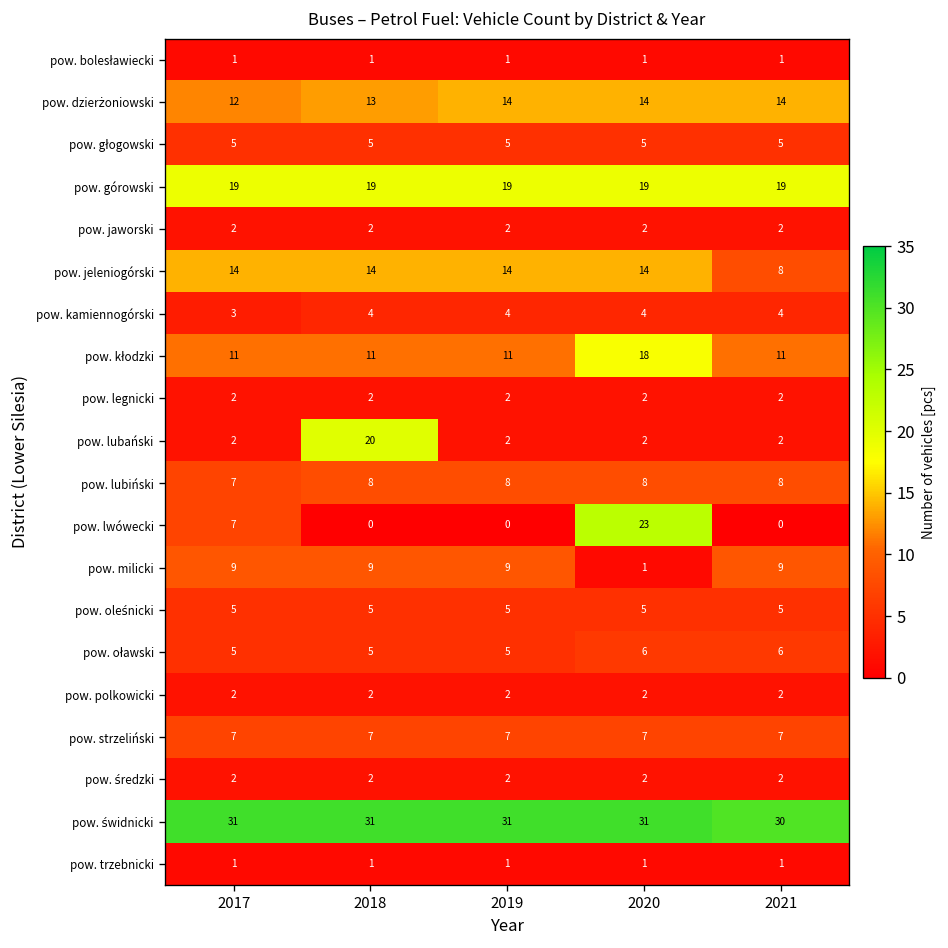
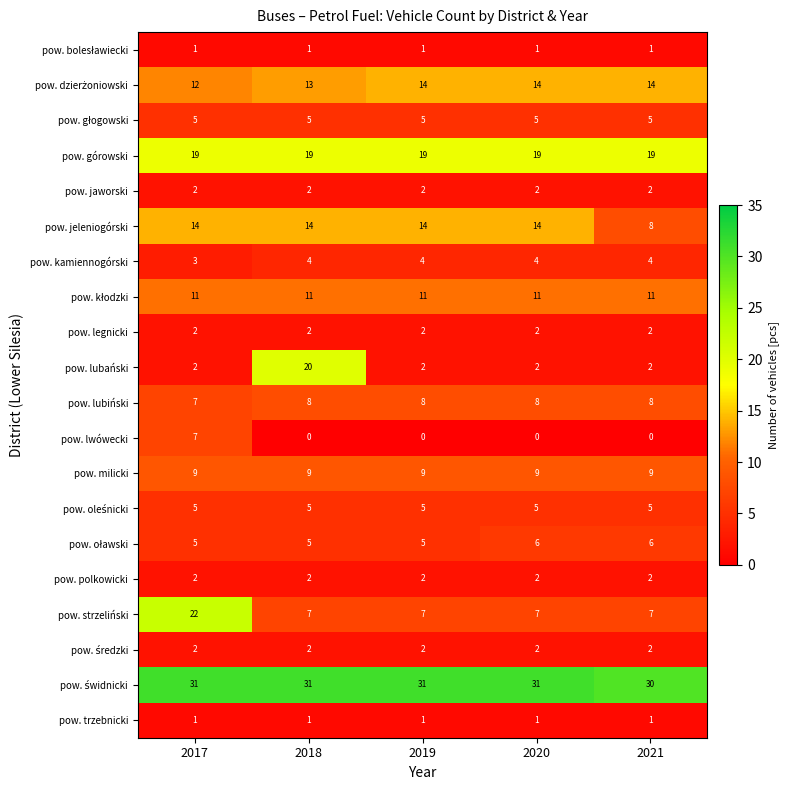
pow. kłodzki, 2020: 18 -> 11
pow. lwówecki, 2020: 23 -> 0
pow. milicki, 2020: 1 -> 9
pow. strzeliński, 2017: 7 -> 22
